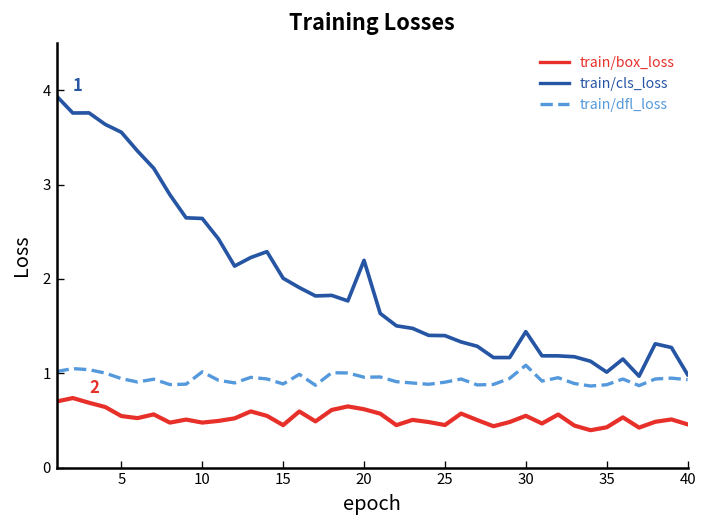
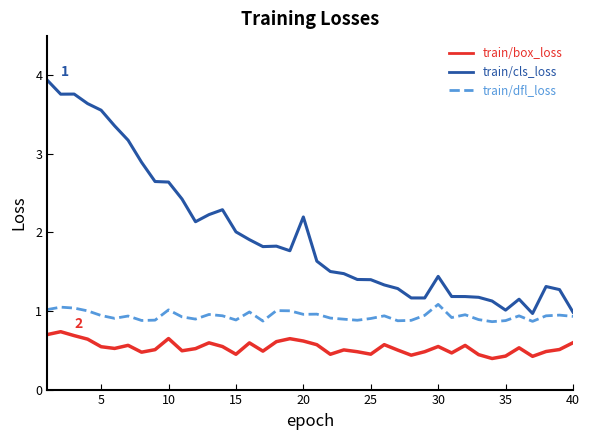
train/box_loss, 10: 0.5 -> 0.6
train/box_loss, 40: 0.5 -> 0.6
